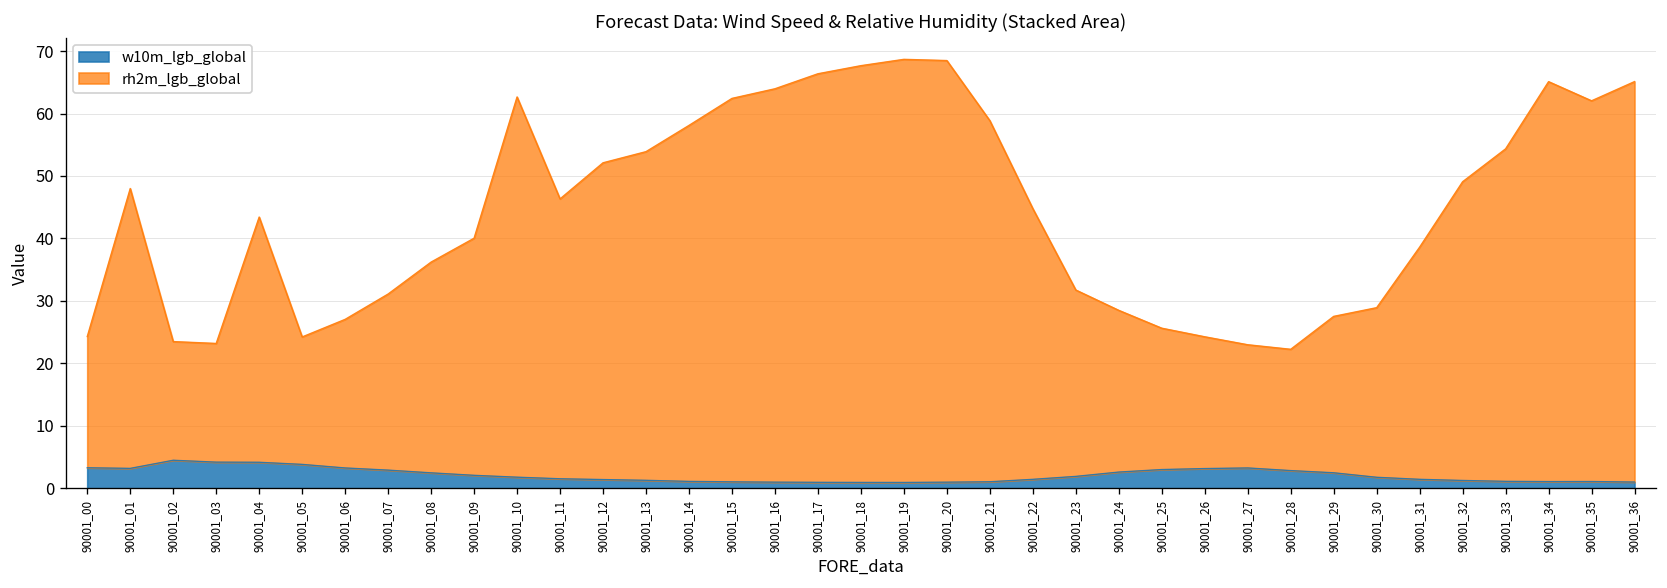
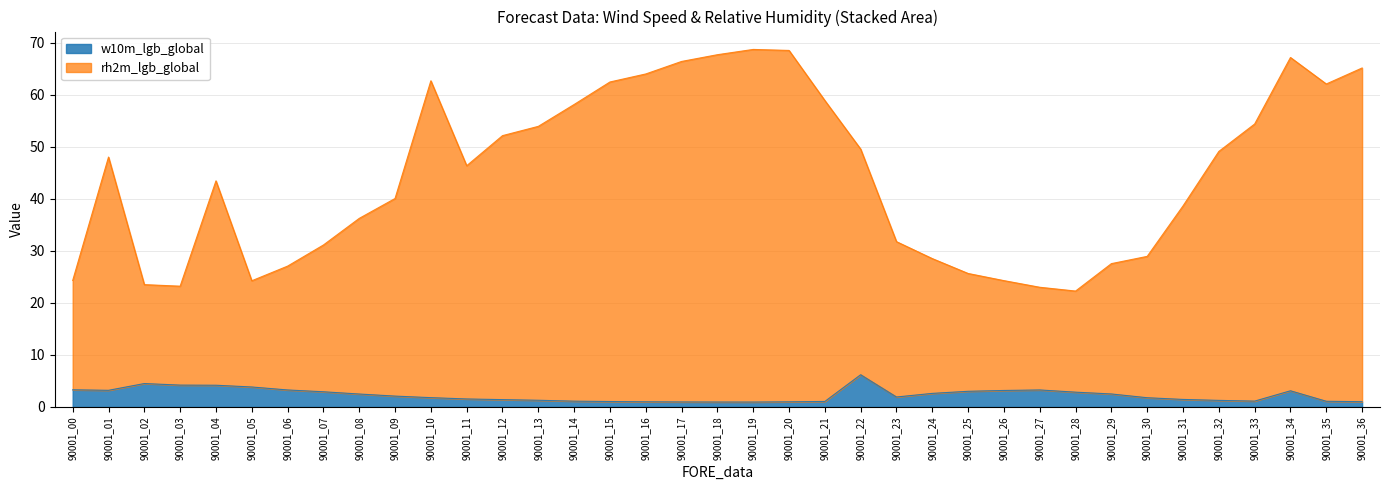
w10m_lgb_global, 90001_22: 1 -> 6
w10m_lgb_global, 90001_34: 1 -> 3
